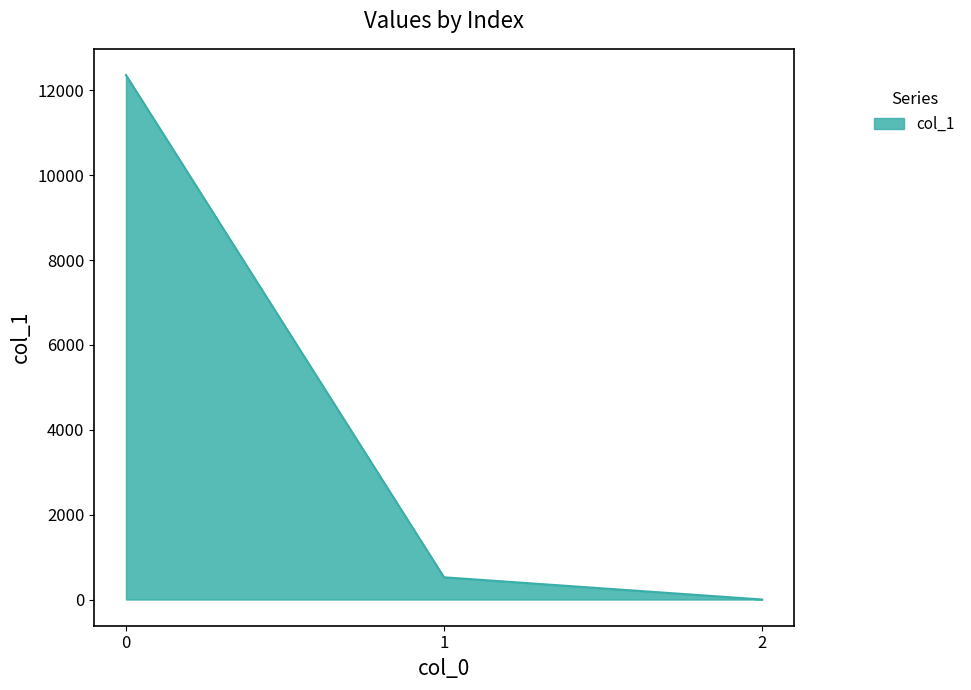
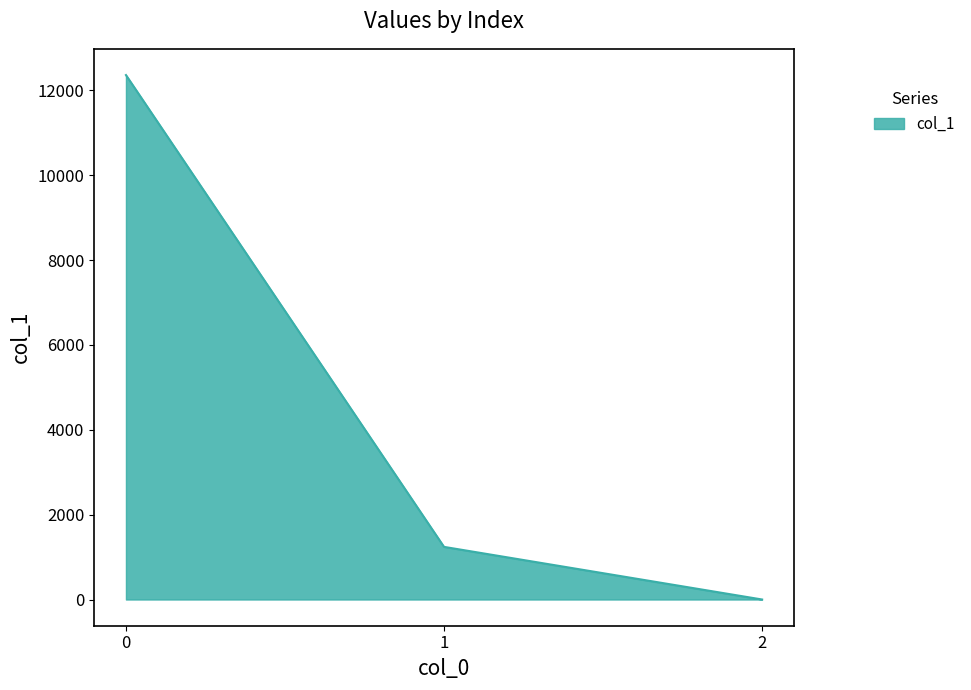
1: 500 -> 1200
